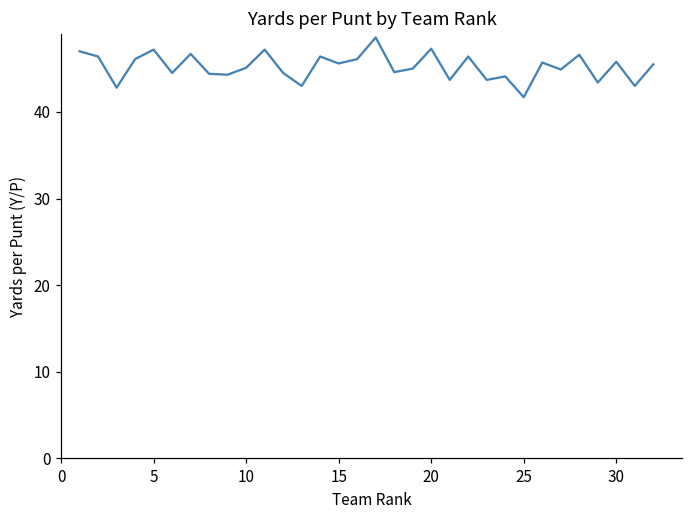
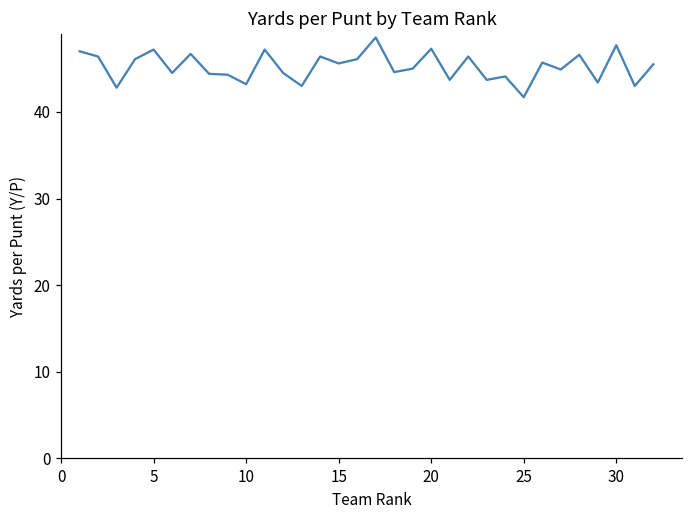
10: 45 -> 43
30: 46 -> 48
